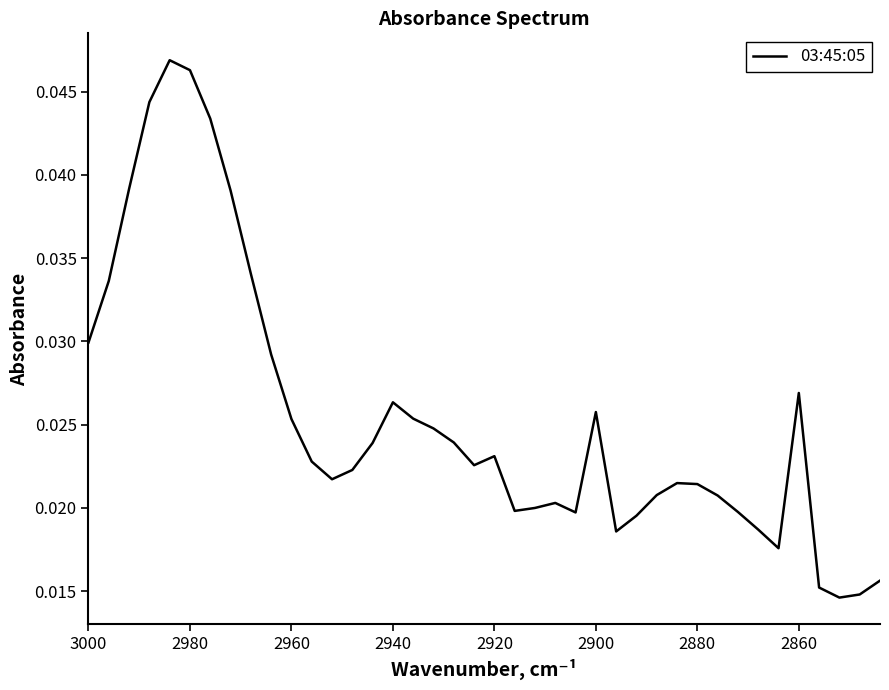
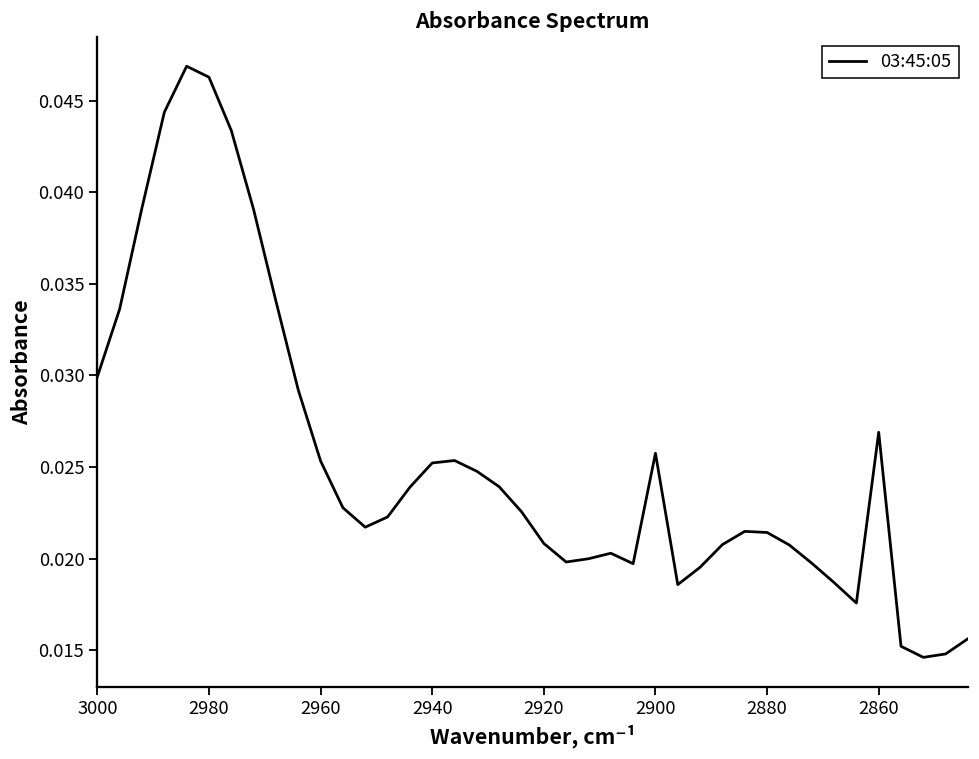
2940: 0.0263 -> 0.0252
2920: 0.0231 -> 0.0208
